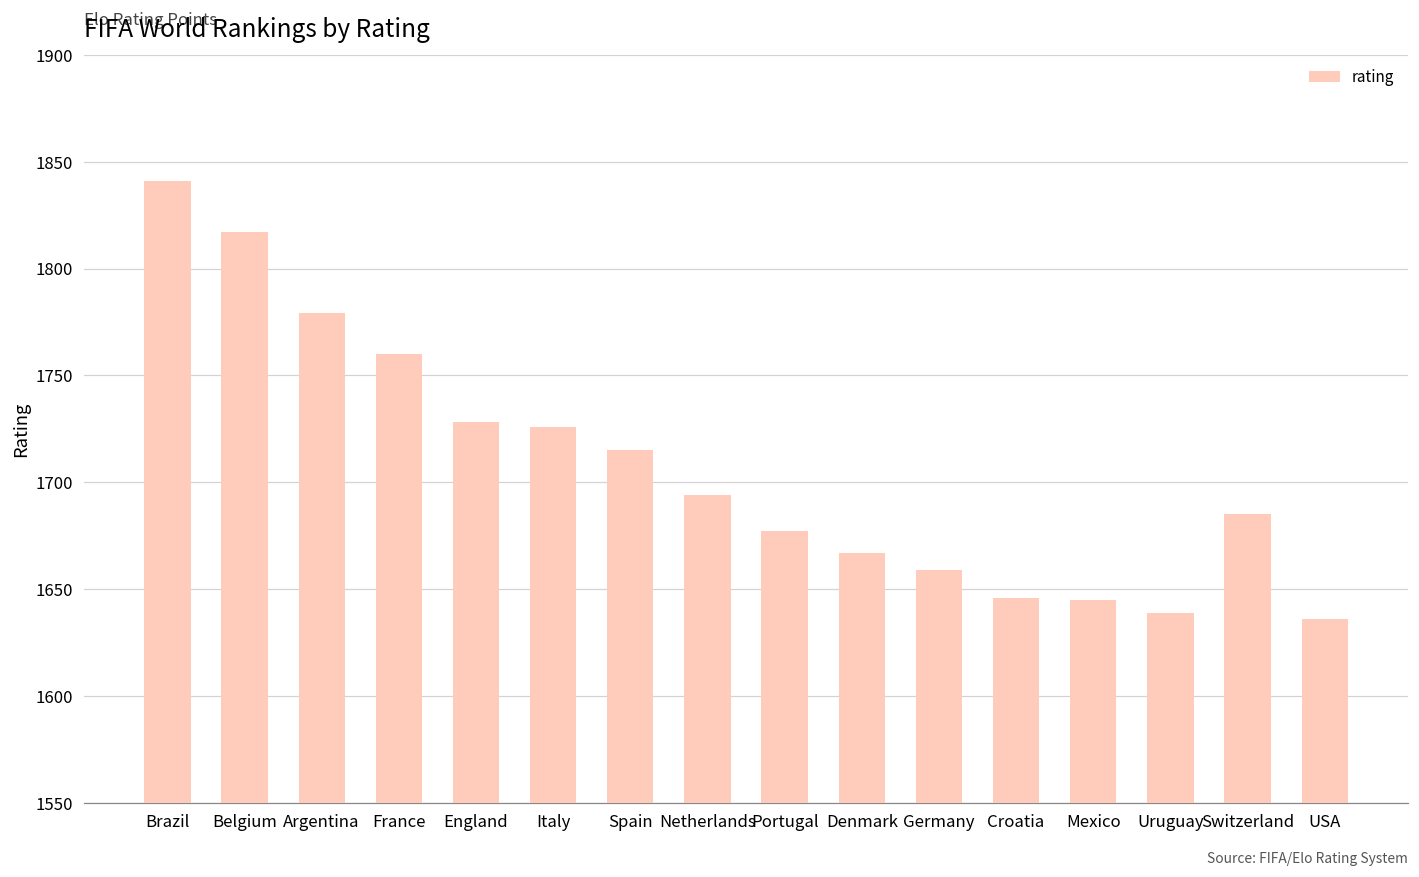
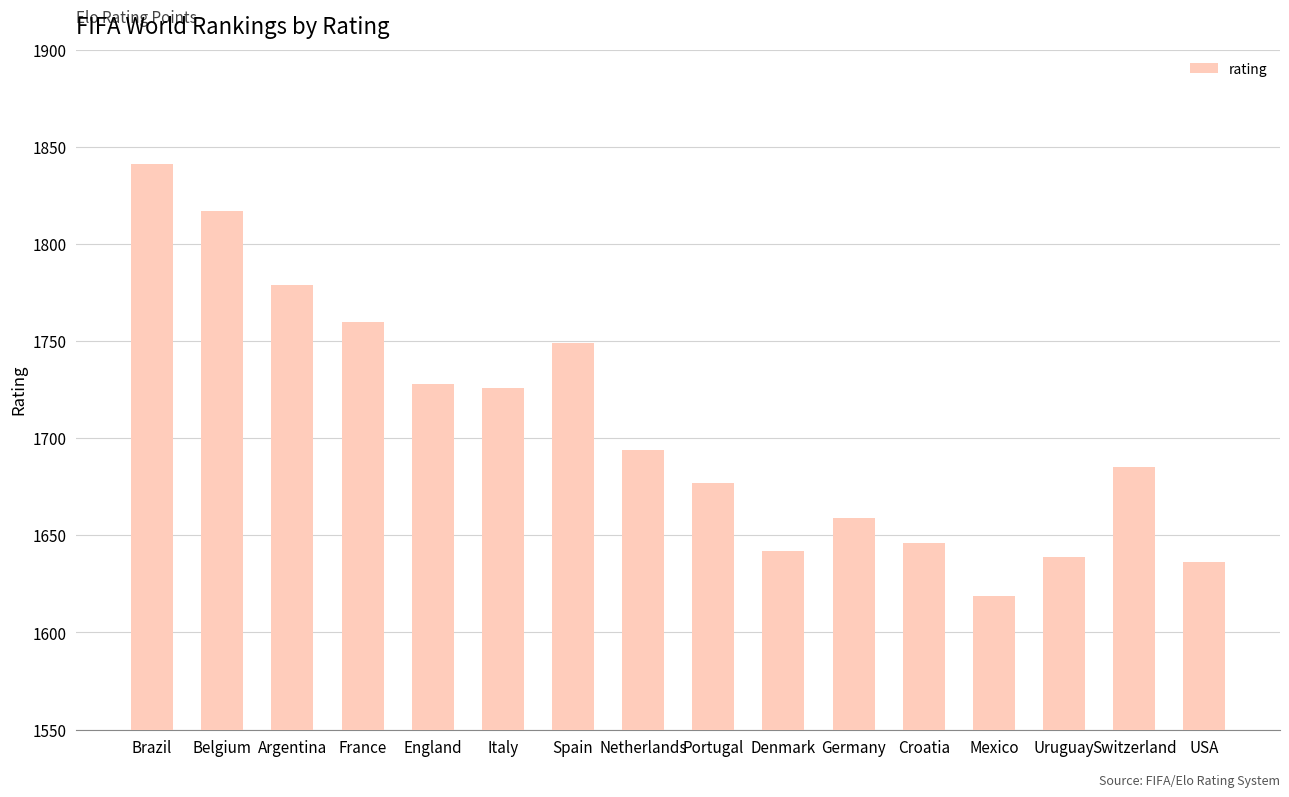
Spain: 1715 -> 1749
Denmark: 1667 -> 1642
Mexico: 1645 -> 1619
